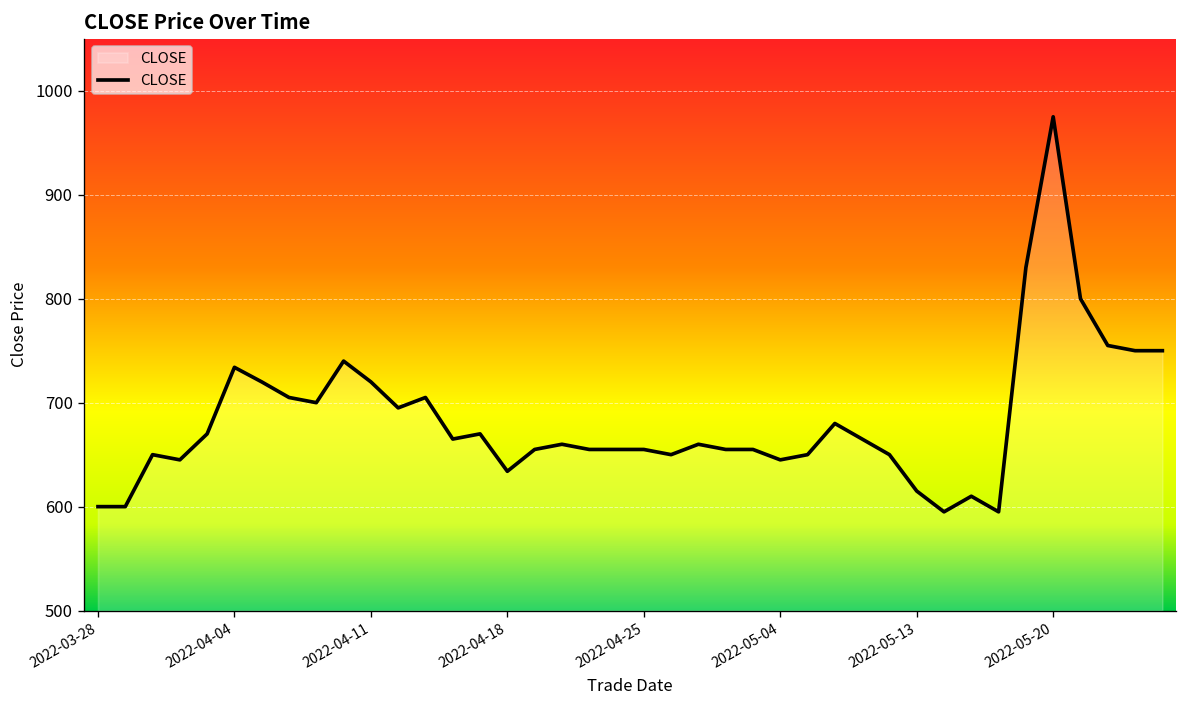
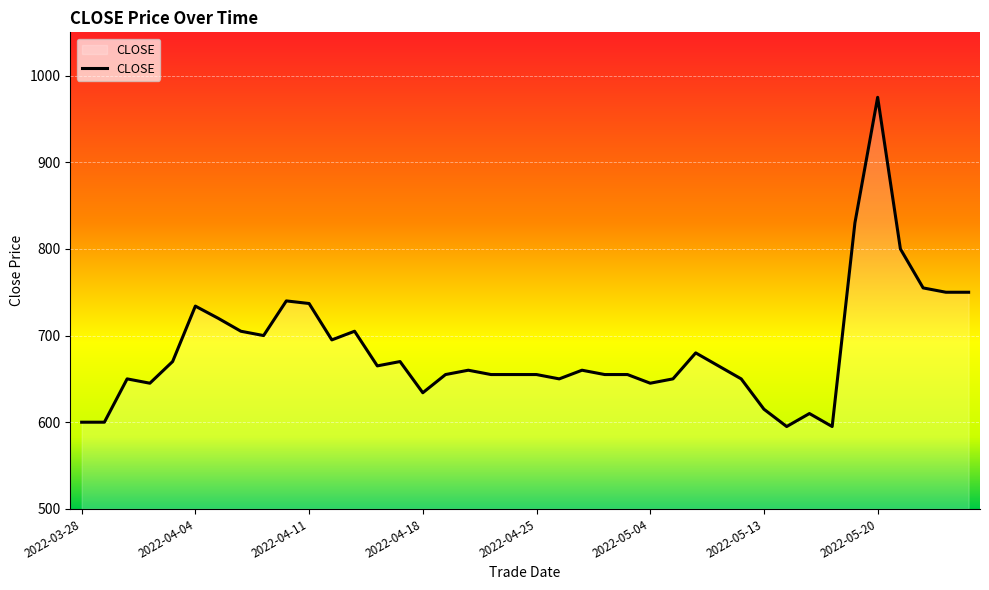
2022-04-11: 720 -> 740
